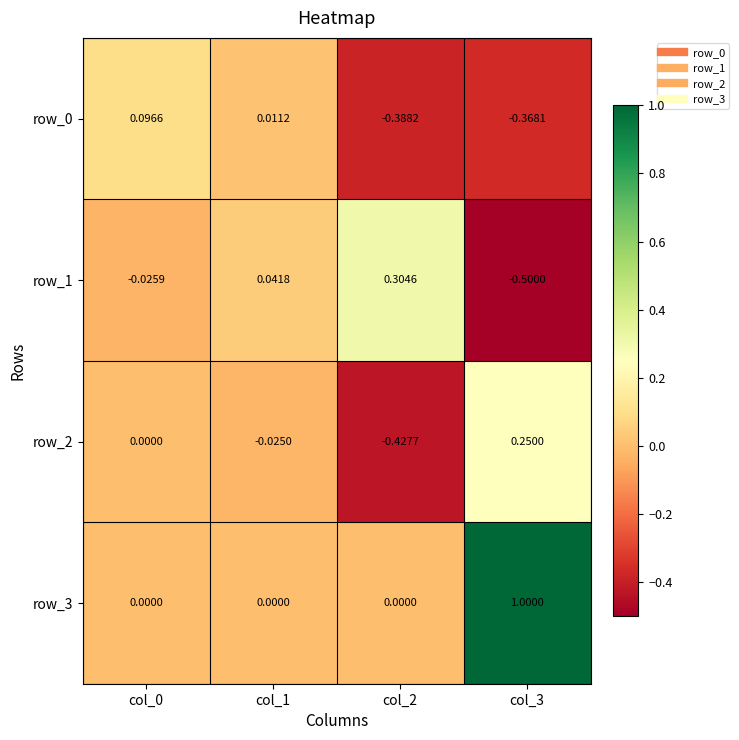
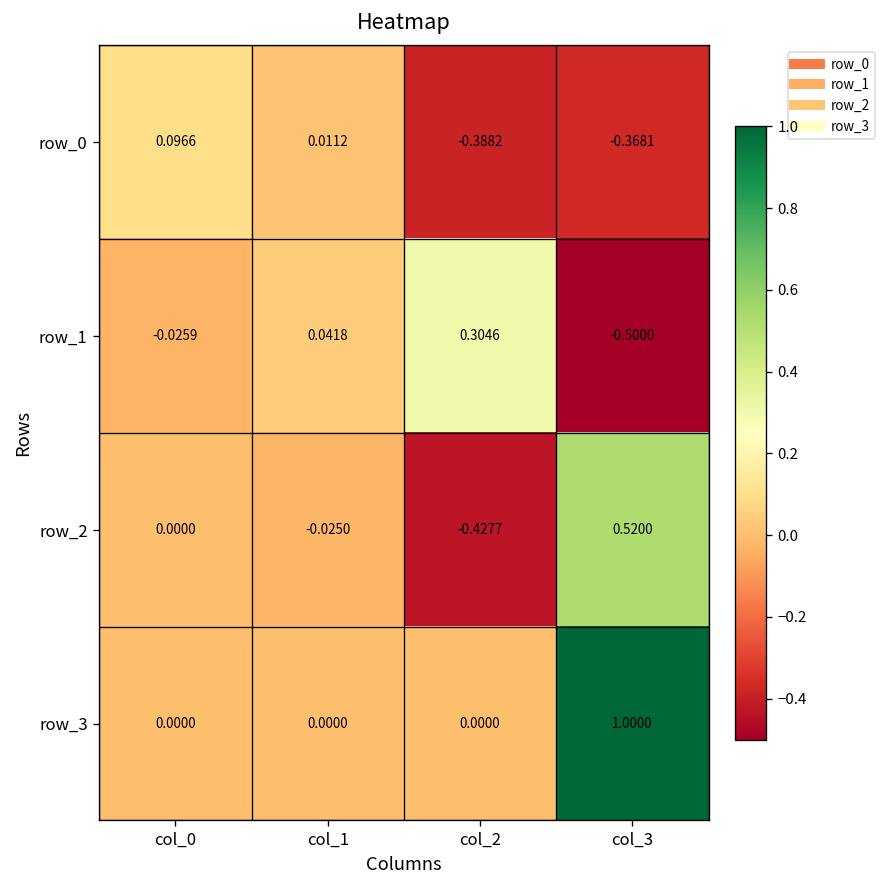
row_2, col_3: 0.2500 -> 0.5200
